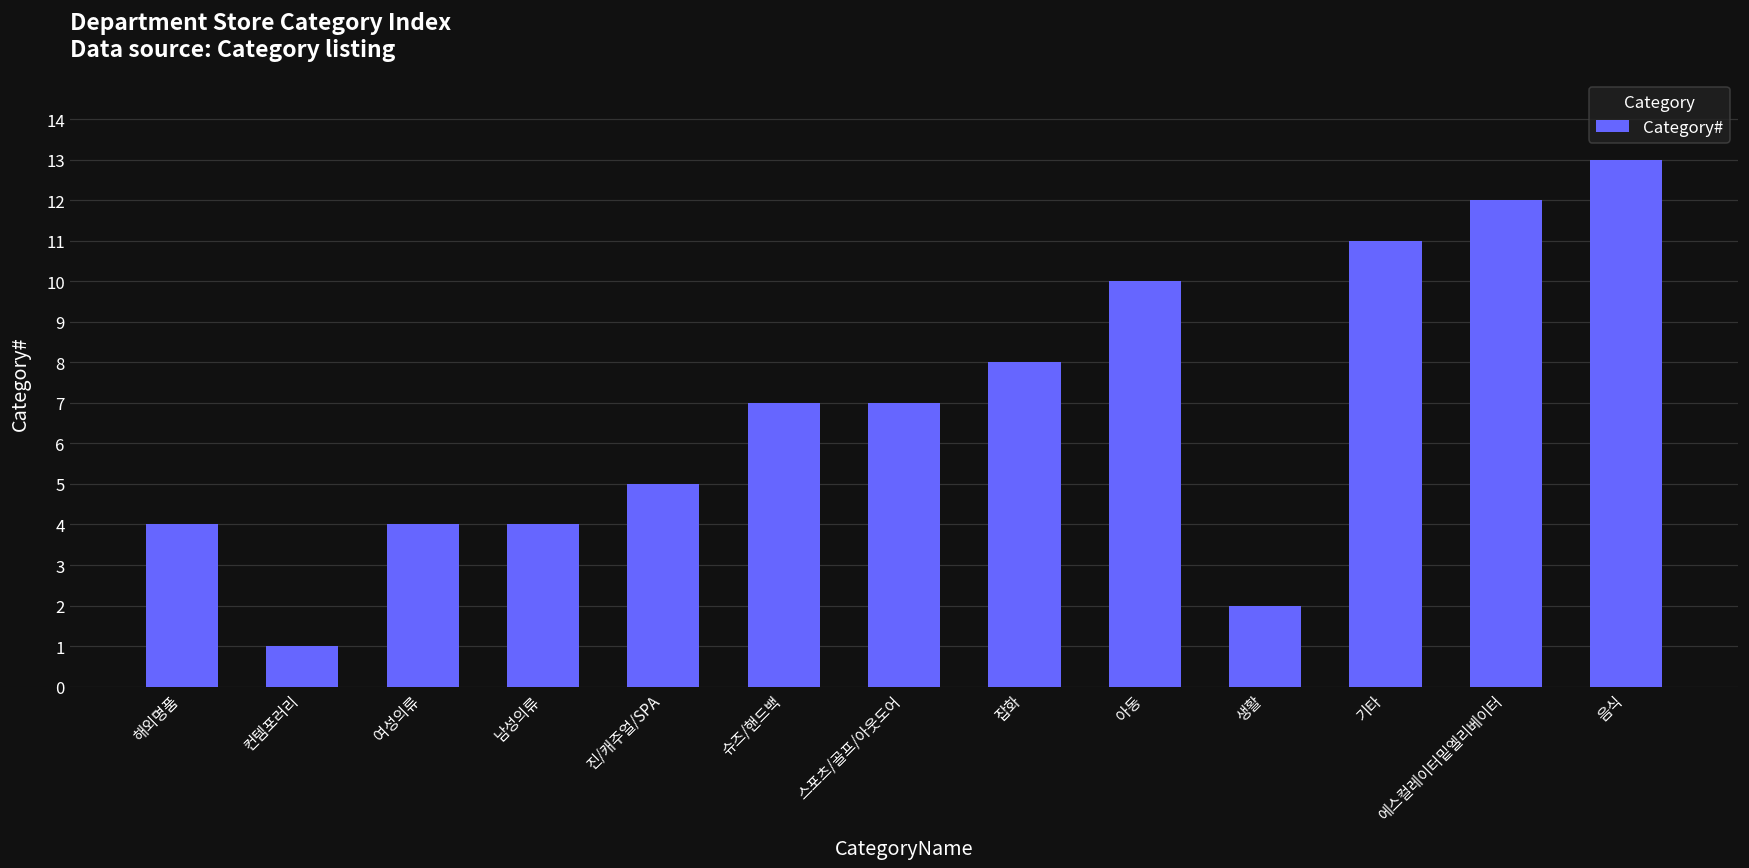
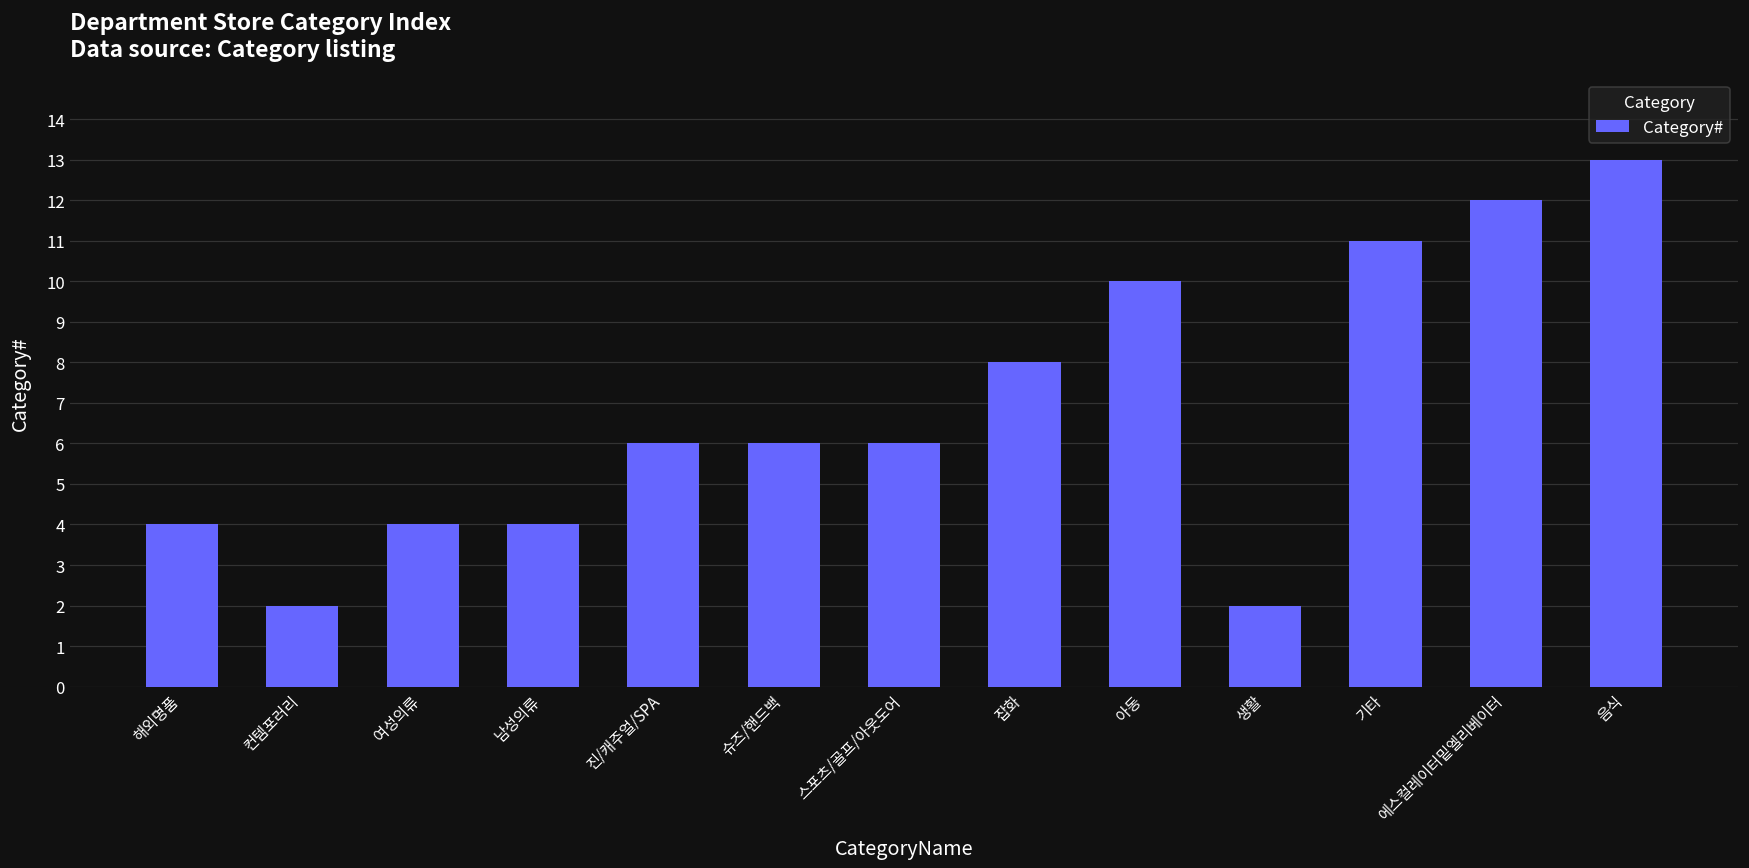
컨템포러리: 1 -> 2
진/캐주얼/SPA: 5 -> 6
슈즈/핸드백: 7 -> 6
스포츠/골프/아웃도어: 7 -> 6
